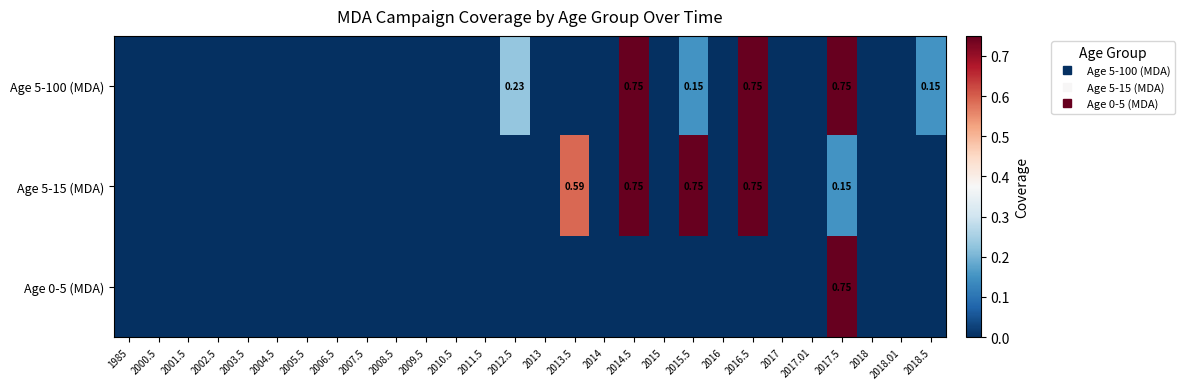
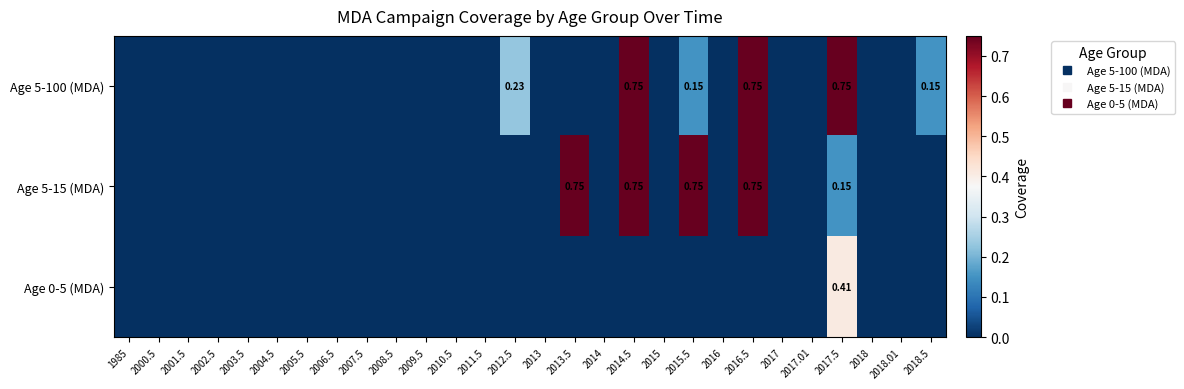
Age 5-15 (MDA), 2013.5: 0.59 -> 0.75
Age 0-5 (MDA), 2017.5: 0.75 -> 0.41
